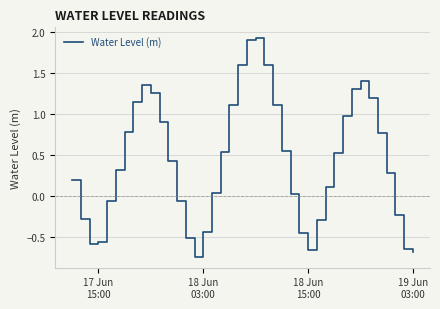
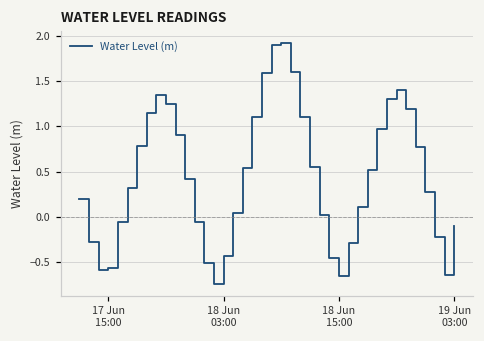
19 Jun 03:00: -0.7 -> -0.1
